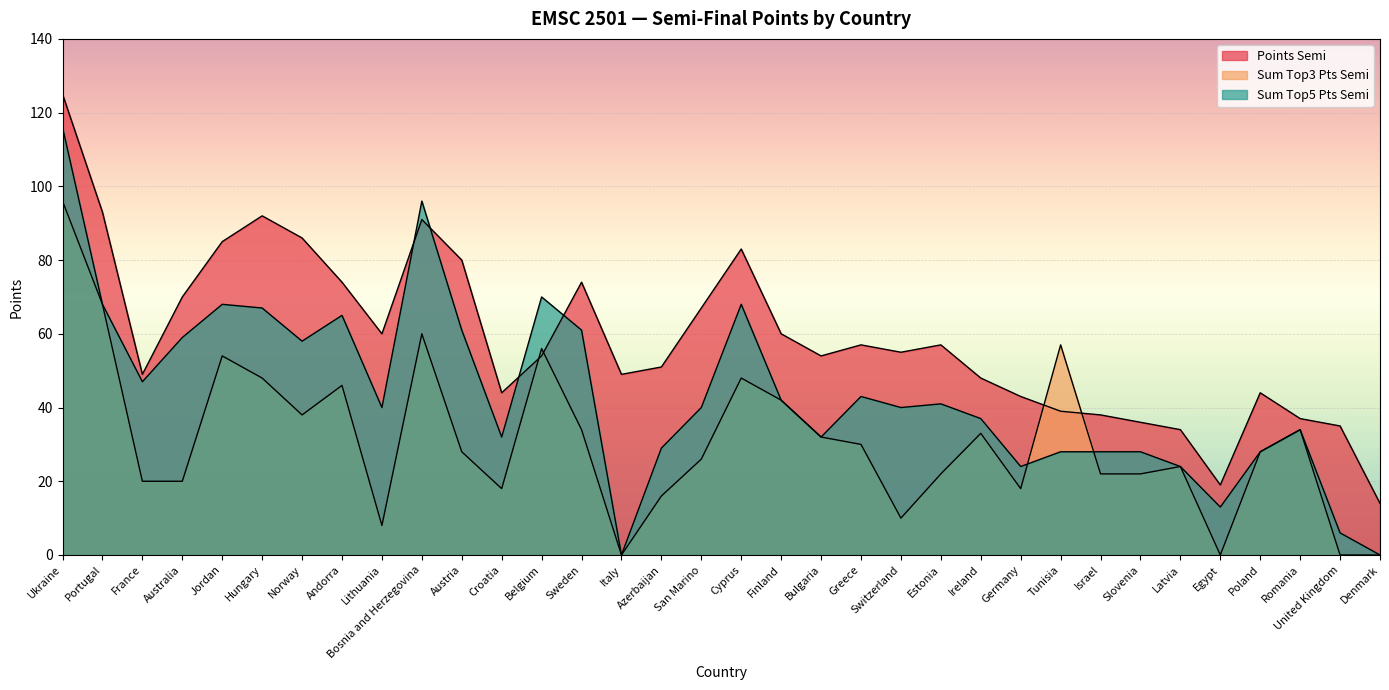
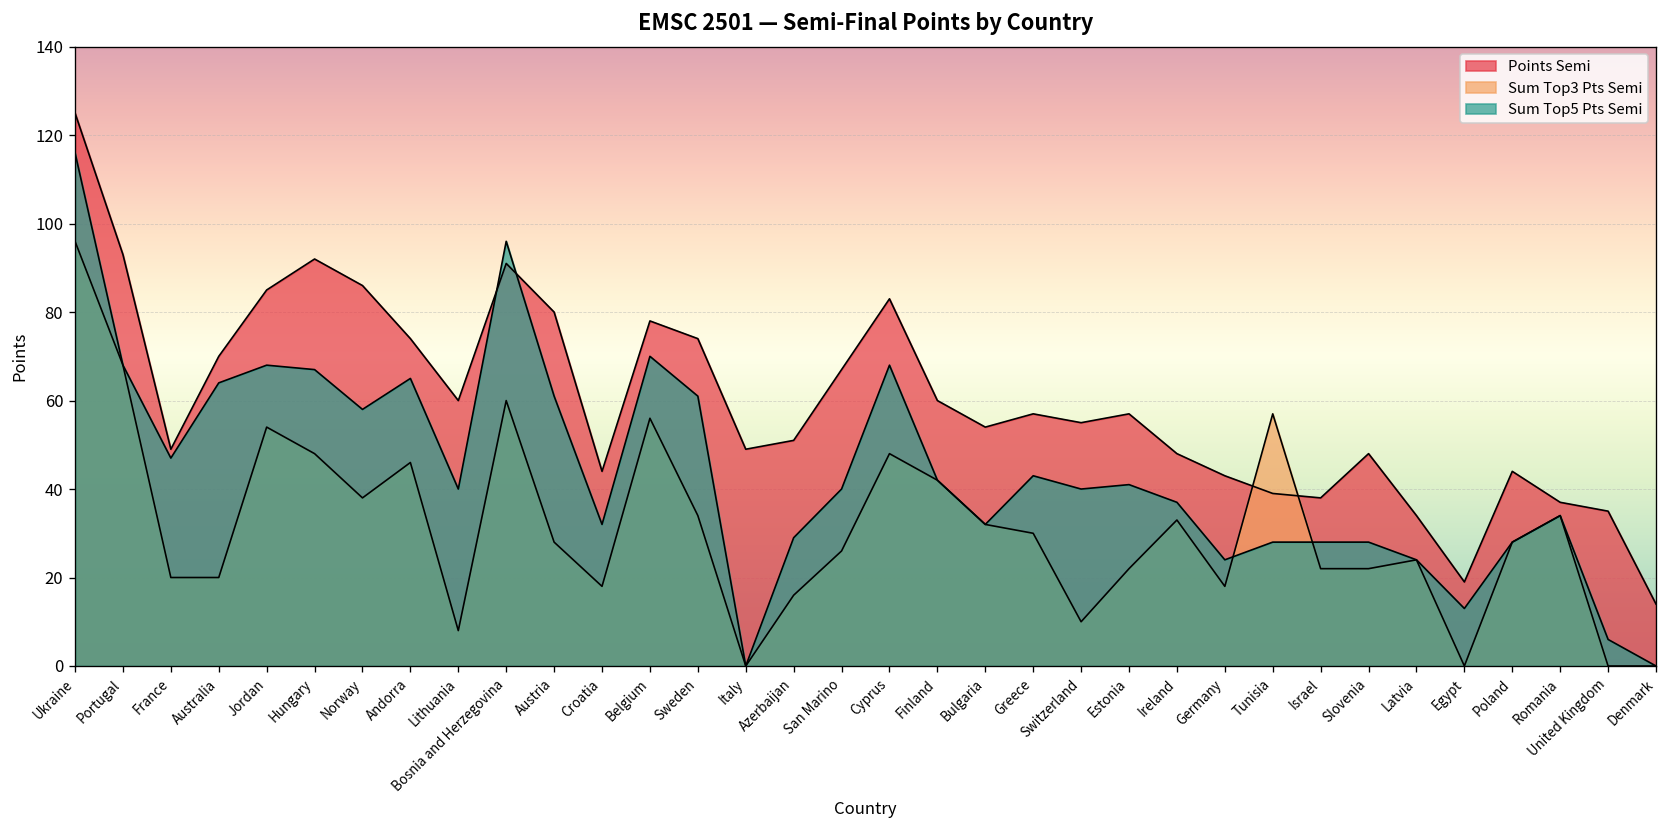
Sum Top5 Pts Semi, Australia: 59 -> 64
Points Semi, Belgium: 54 -> 78
Points Semi, Slovenia: 36 -> 48
